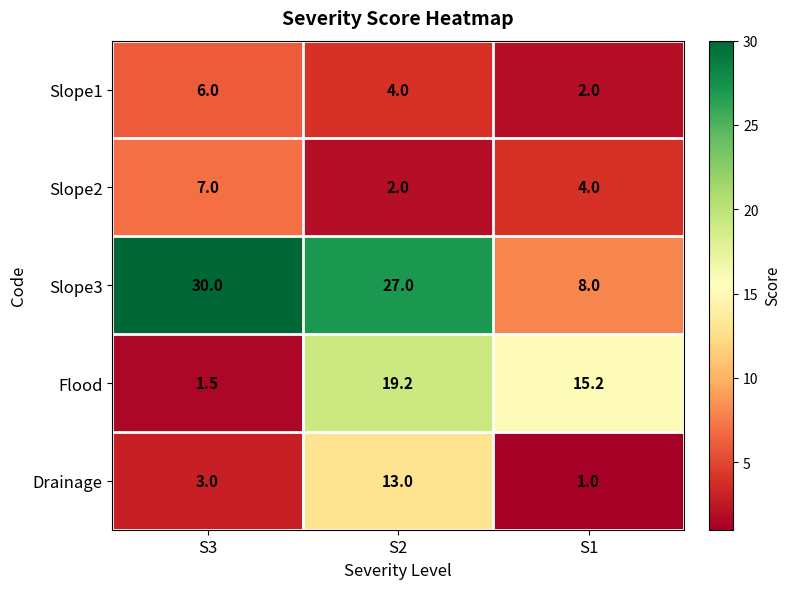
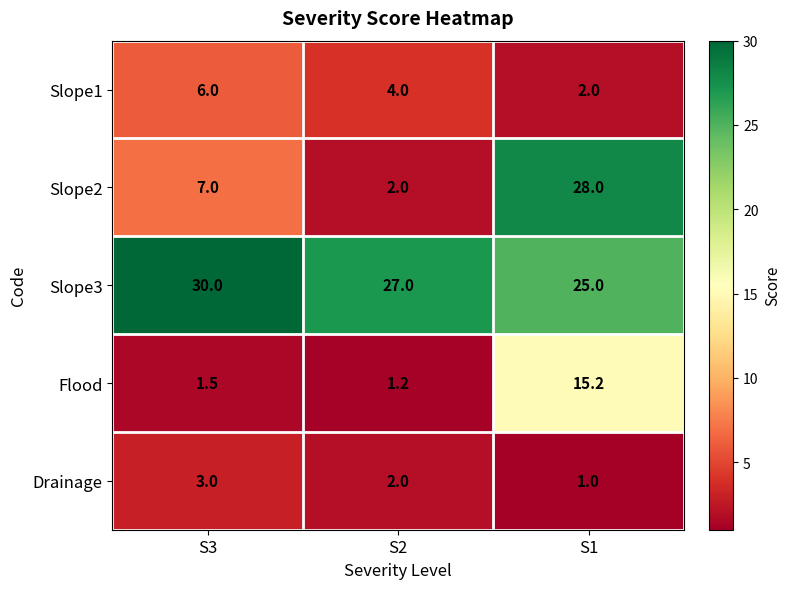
Slope2, S1: 4.0 -> 28.0
Slope3, S1: 8.0 -> 25.0
Flood, S2: 19.2 -> 1.2
Drainage, S2: 13.0 -> 2.0
